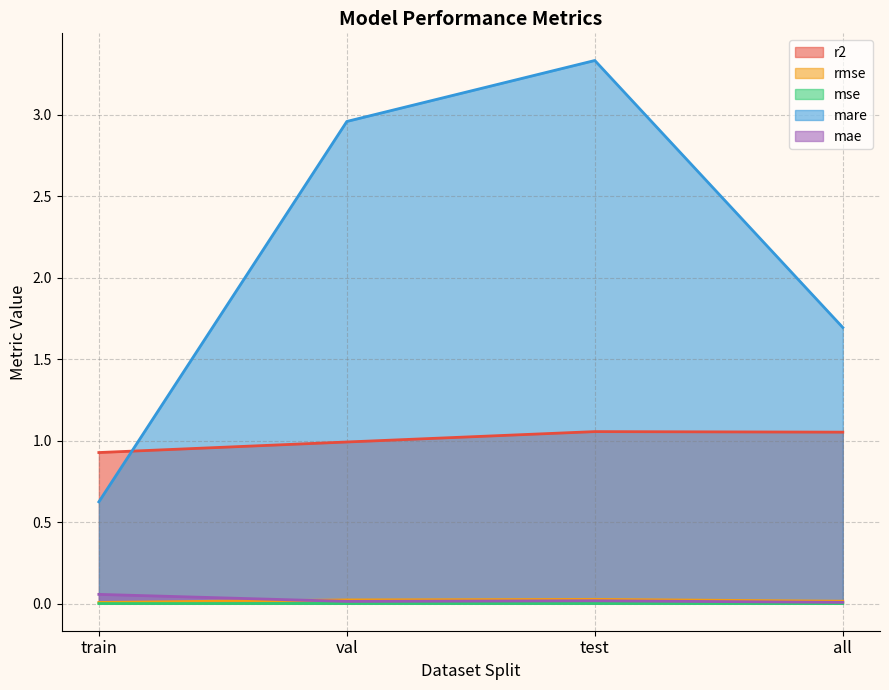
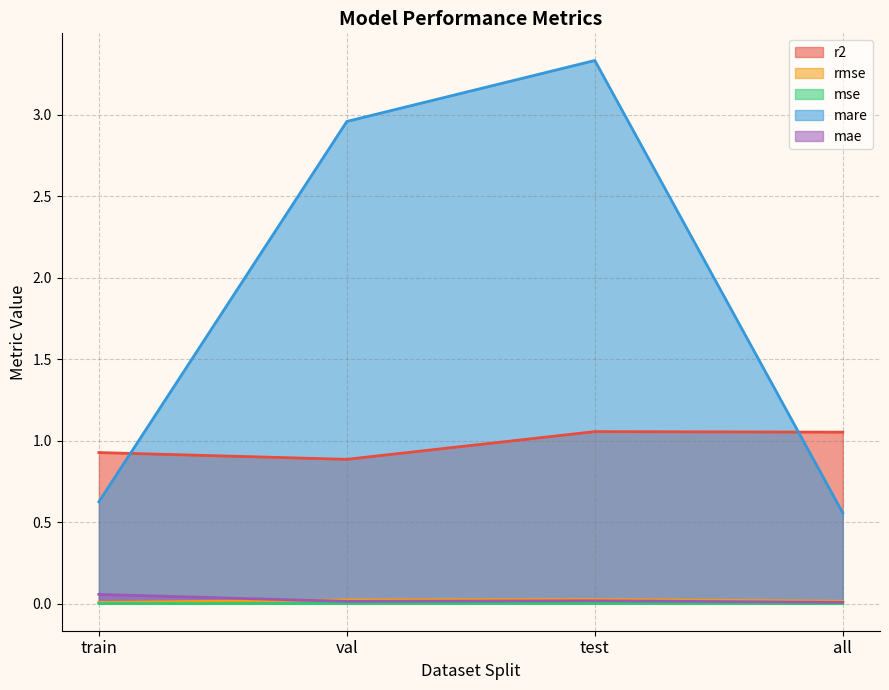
r2, val: 0.99 -> 0.89
mare, all: 1.69 -> 0.56
